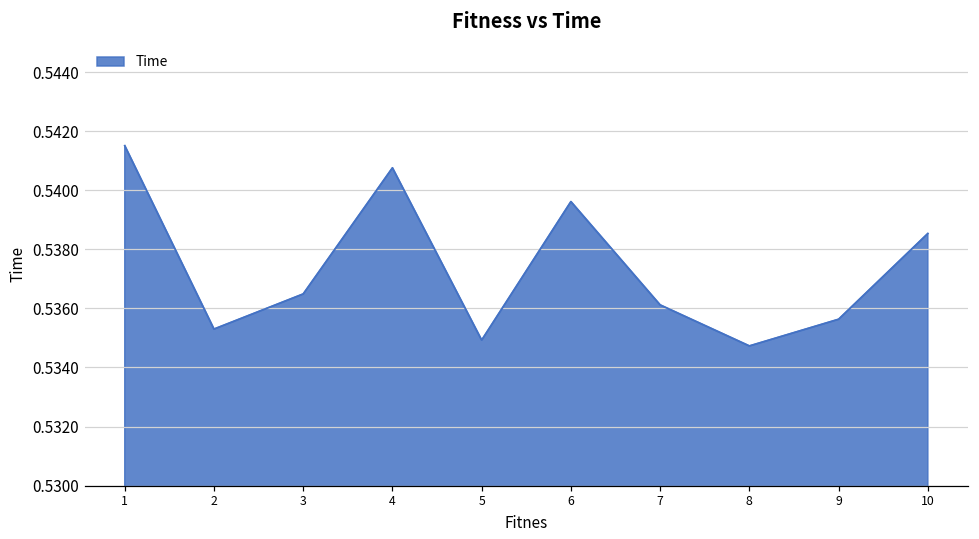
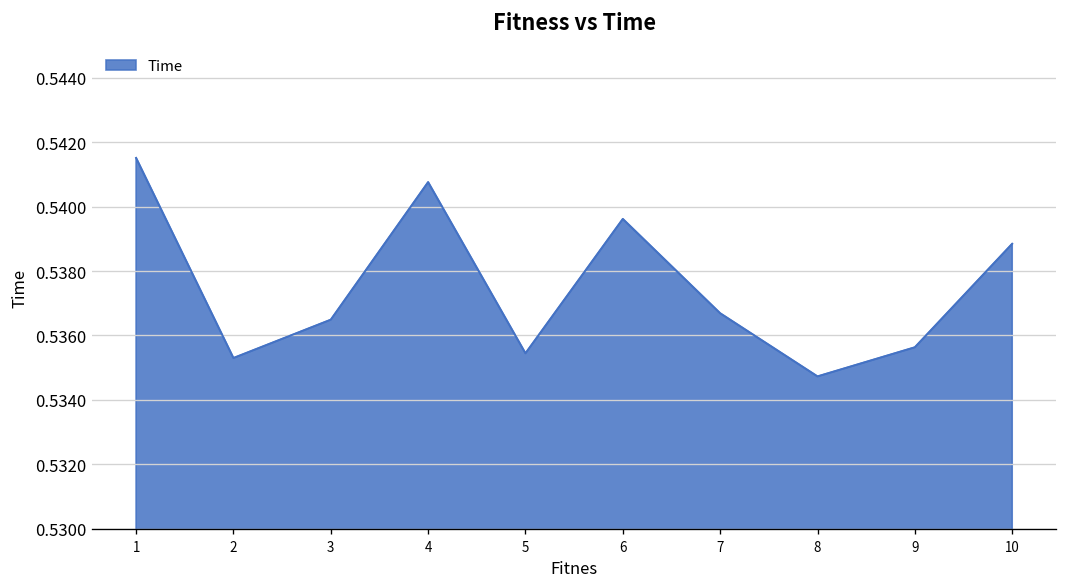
5: 0.5349 -> 0.5354
7: 0.5361 -> 0.5367
10: 0.5385 -> 0.5388
